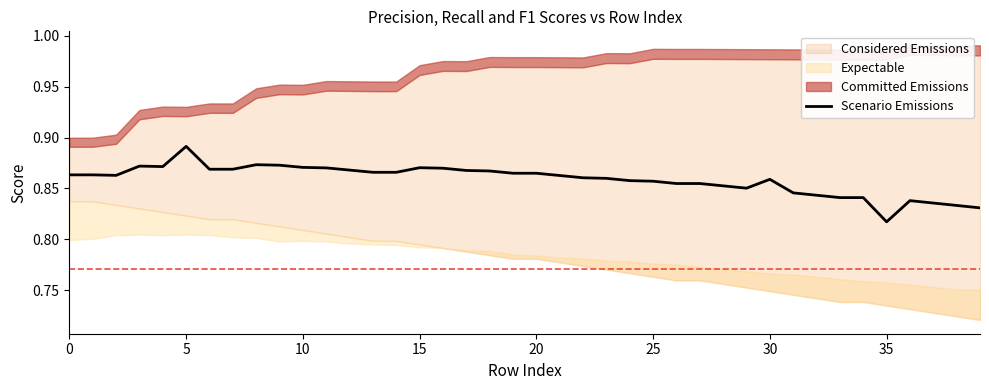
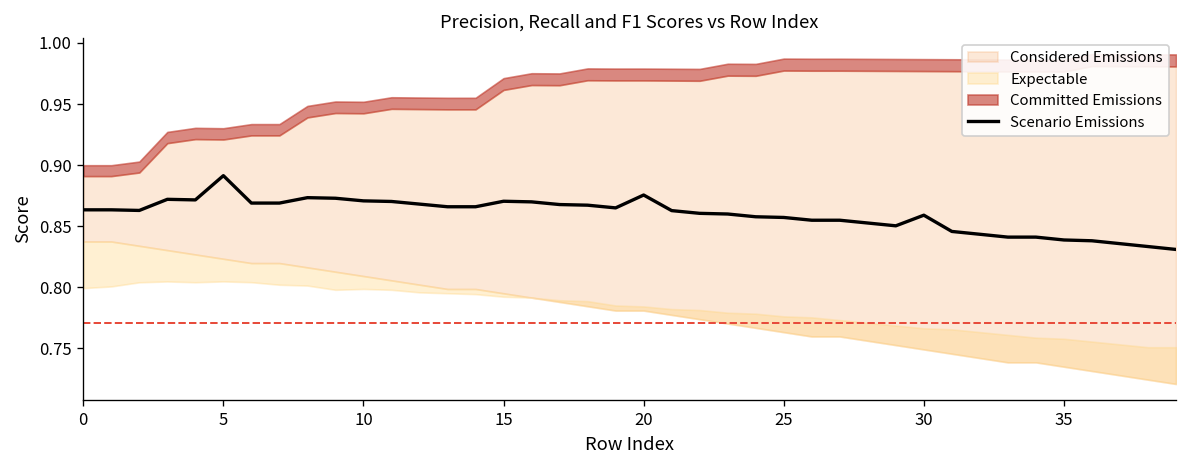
Scenario Emissions, 20: 0.865 -> 0.876
Scenario Emissions, 35: 0.817 -> 0.839
